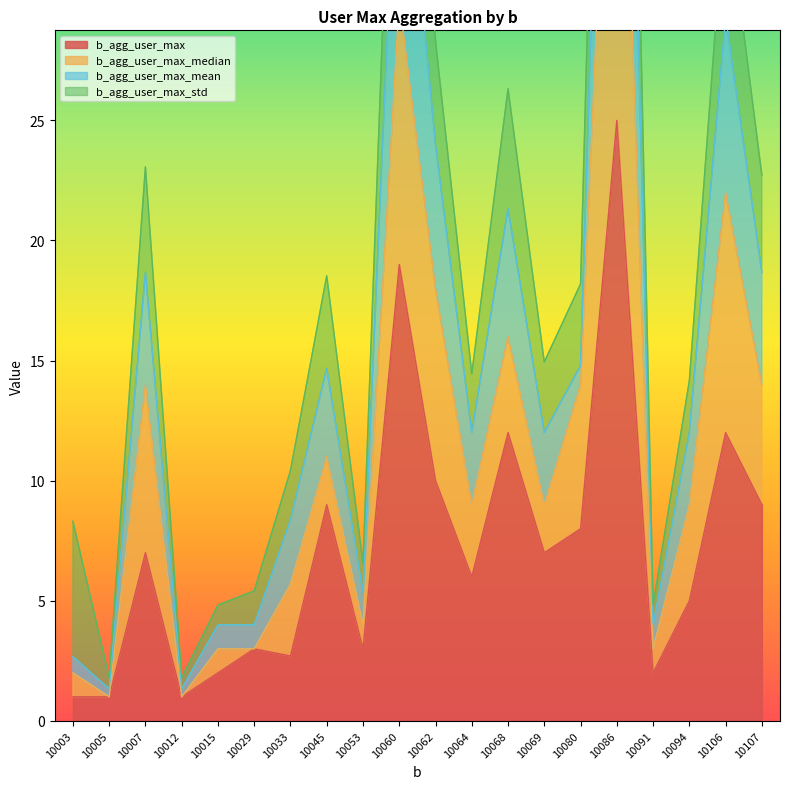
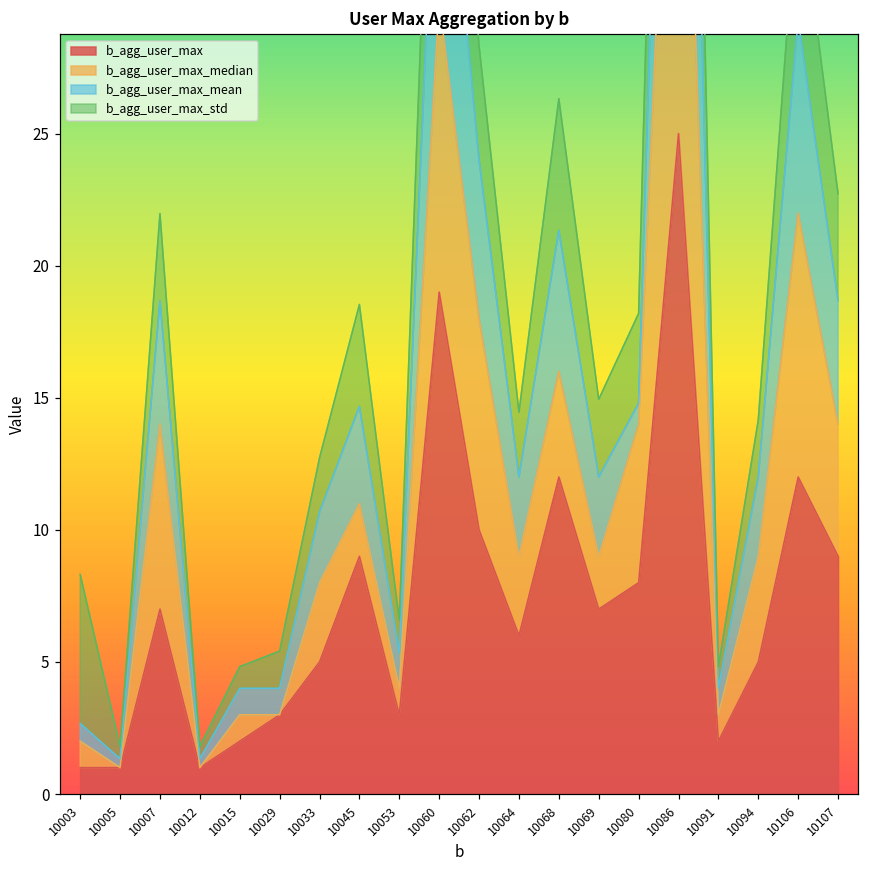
b_agg_user_max_std, 10007: 4.4 -> 3.3
b_agg_user_max, 10033: 2.7 -> 5.0
